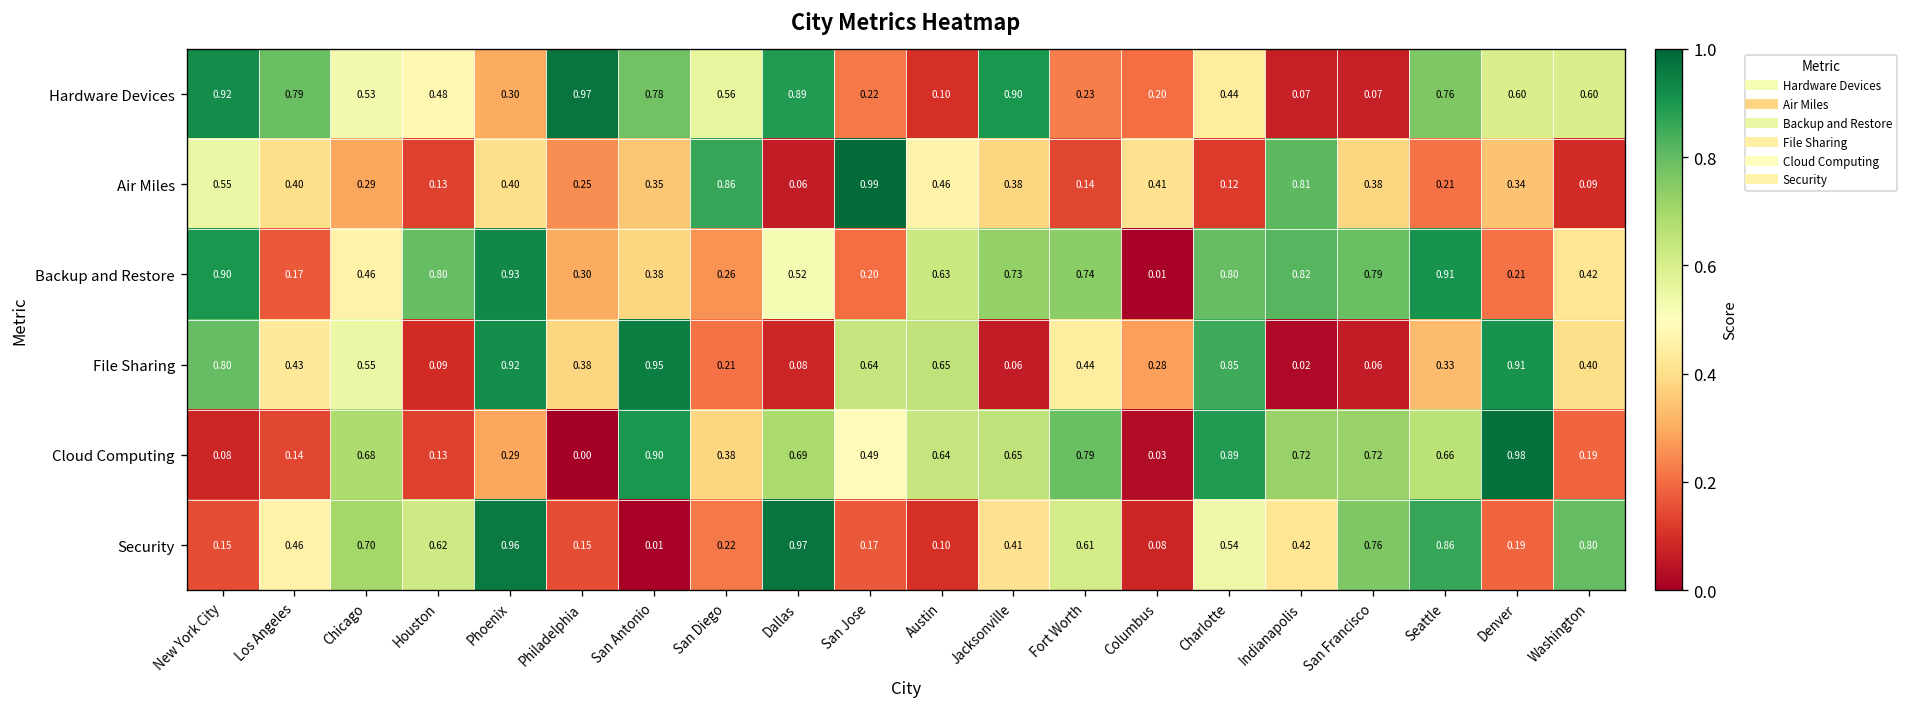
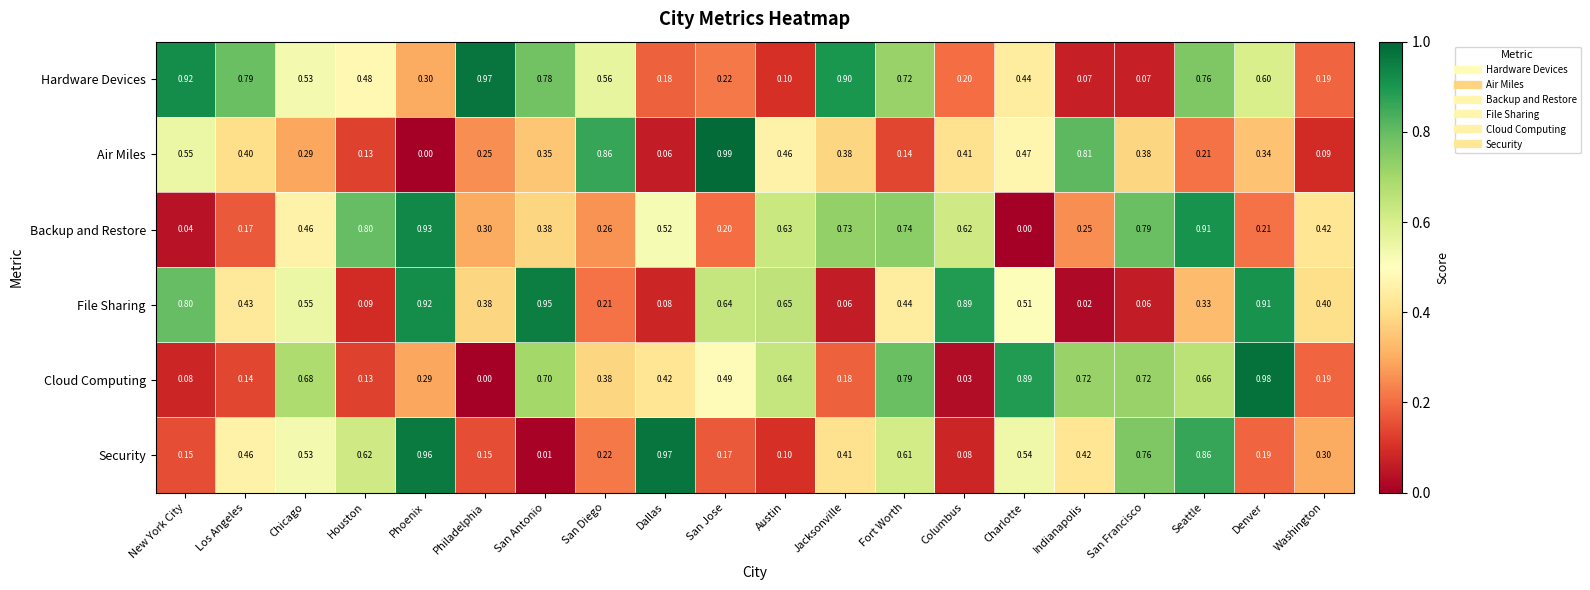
Hardware Devices, Dallas: 0.89 -> 0.18
Hardware Devices, Fort Worth: 0.23 -> 0.72
Hardware Devices, Washington: 0.60 -> 0.19
Air Miles, Phoenix: 0.40 -> 0.00
Air Miles, Charlotte: 0.12 -> 0.47
Backup and Restore, New York City: 0.90 -> 0.04
Backup and Restore, Columbus: 0.01 -> 0.62
Backup and Restore, Charlotte: 0.80 -> 0.00
Backup and Restore, Indianapolis: 0.82 -> 0.25
File Sharing, Columbus: 0.28 -> 0.89
File Sharing, Charlotte: 0.85 -> 0.51
Cloud Computing, San Antonio: 0.90 -> 0.70
Cloud Computing, Dallas: 0.69 -> 0.42
Cloud Computing, Jacksonville: 0.65 -> 0.18
Security, Chicago: 0.70 -> 0.53
Security, Washington: 0.80 -> 0.30
